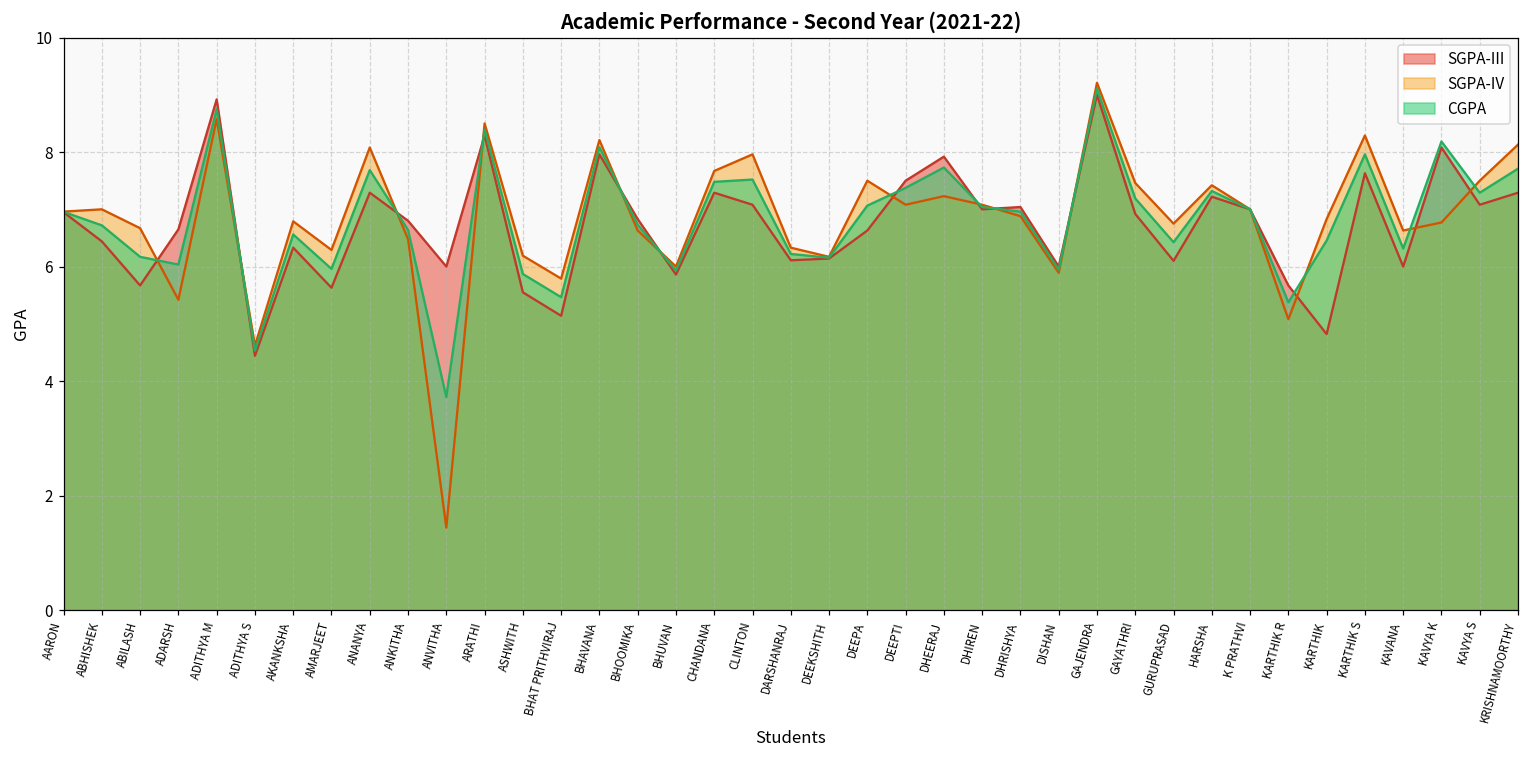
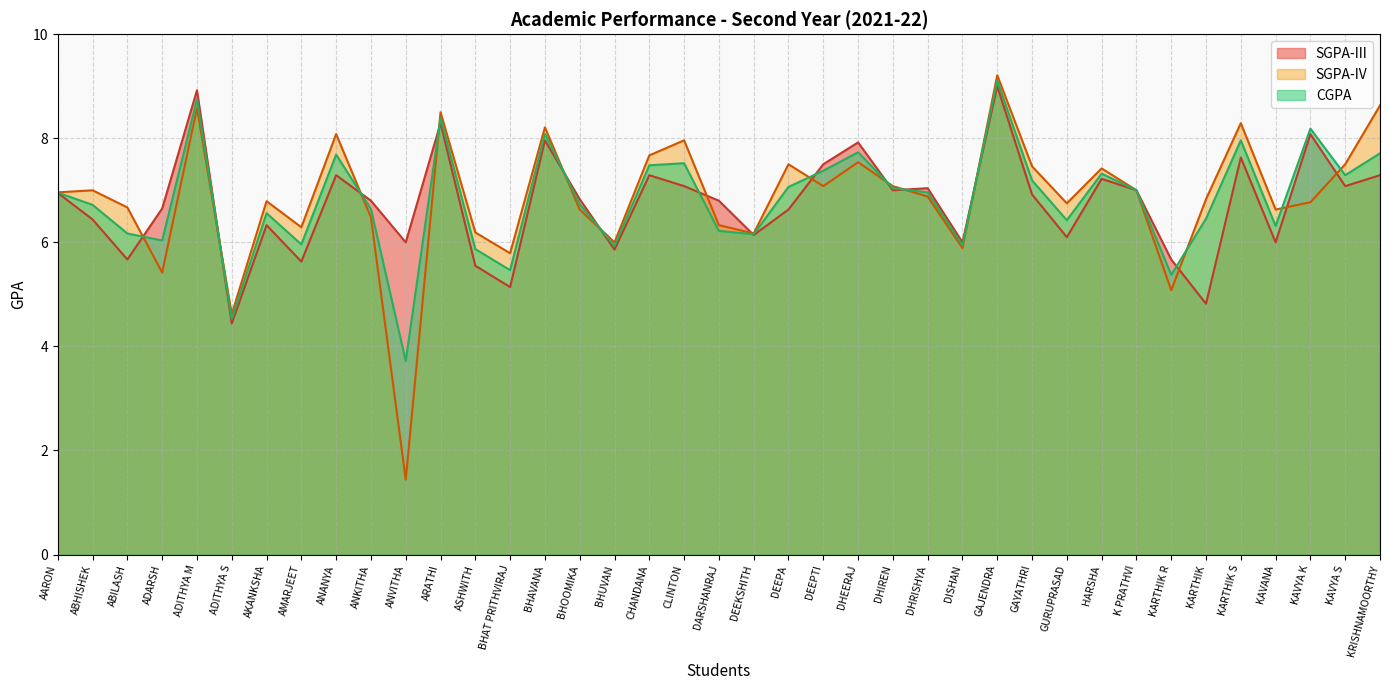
SGPA-III, DARSHANRAJ: 6.1 -> 6.8
SGPA-IV, DHEERAJ: 7.2 -> 7.5
SGPA-IV, KRISHNAMOORTHY: 8.1 -> 8.6
